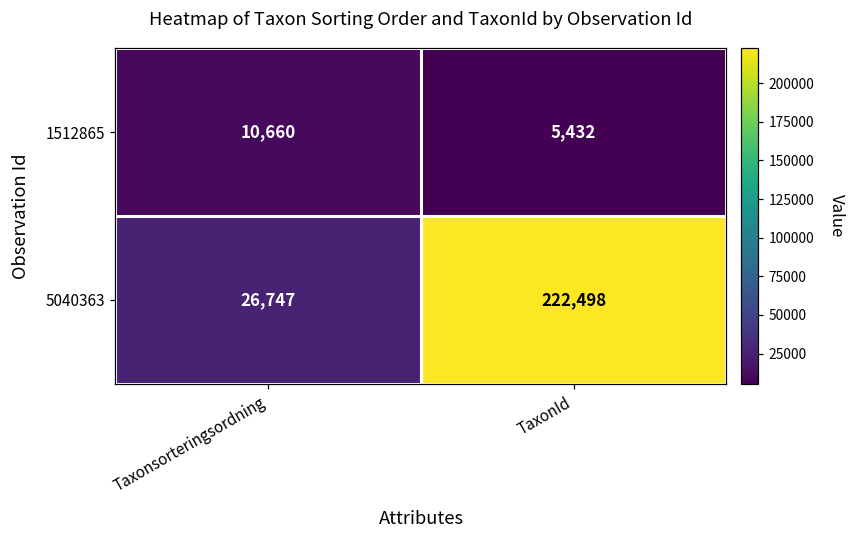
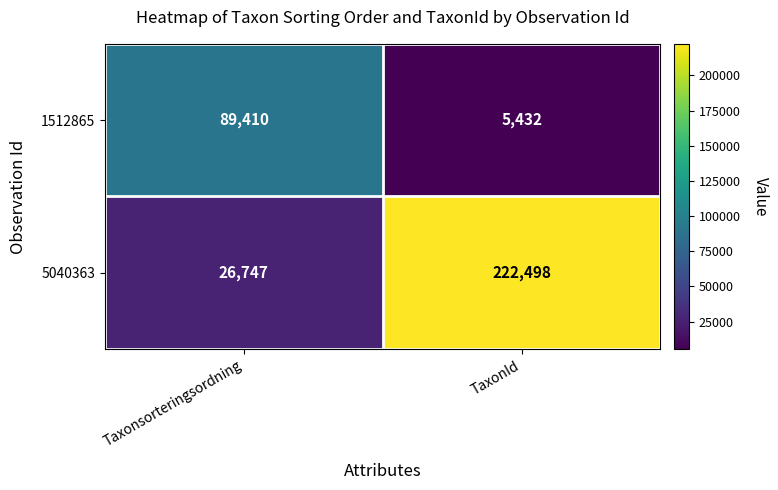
1512865, Taxonsorteringsordning: 10,660 -> 89,410
